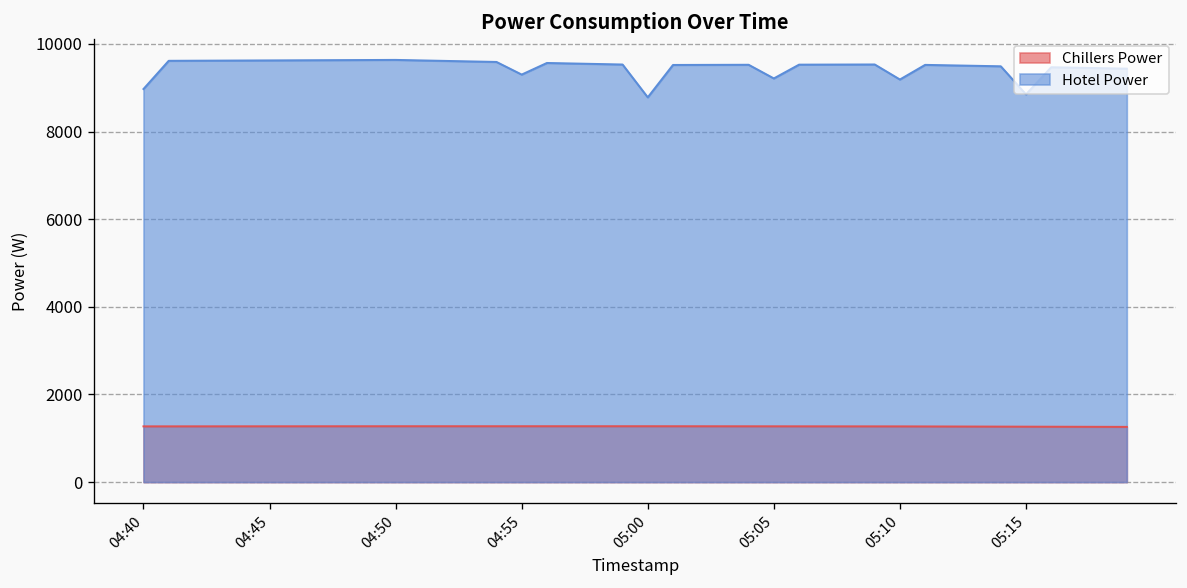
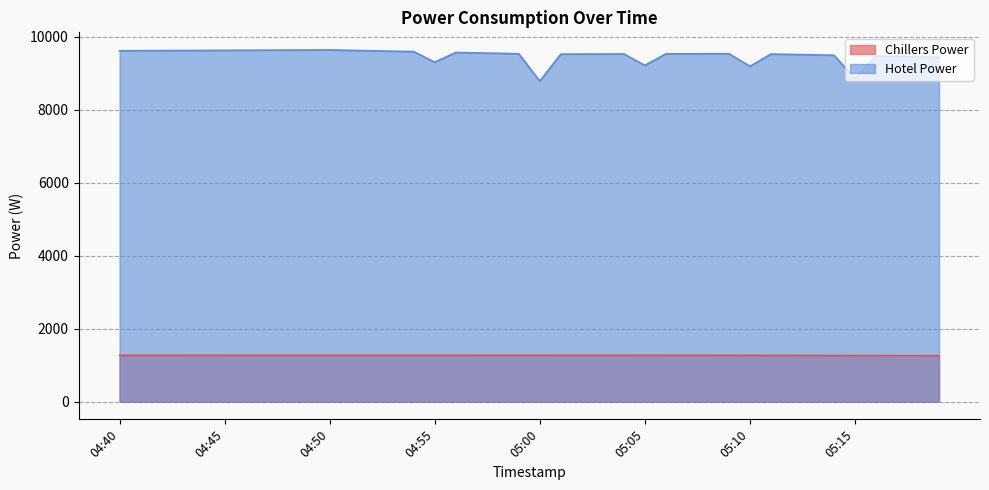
Hotel Power, 04:40: 9000 -> 9600
